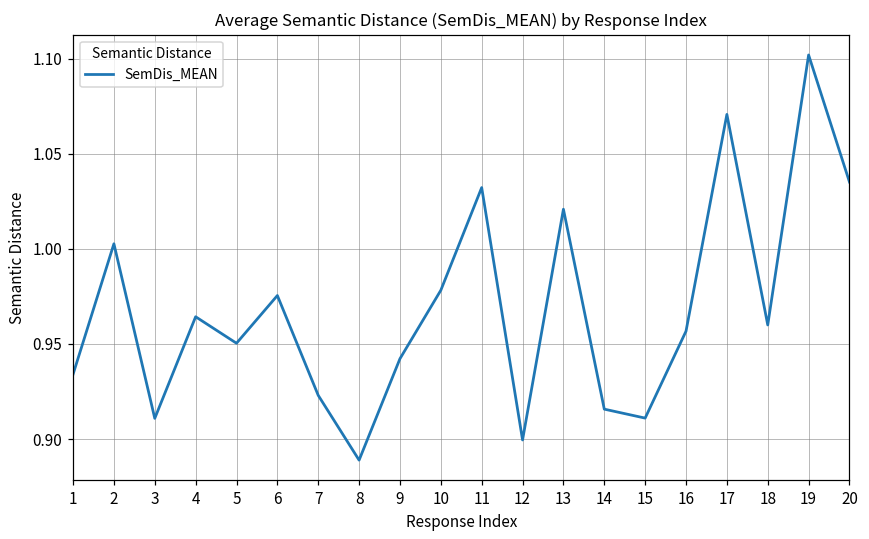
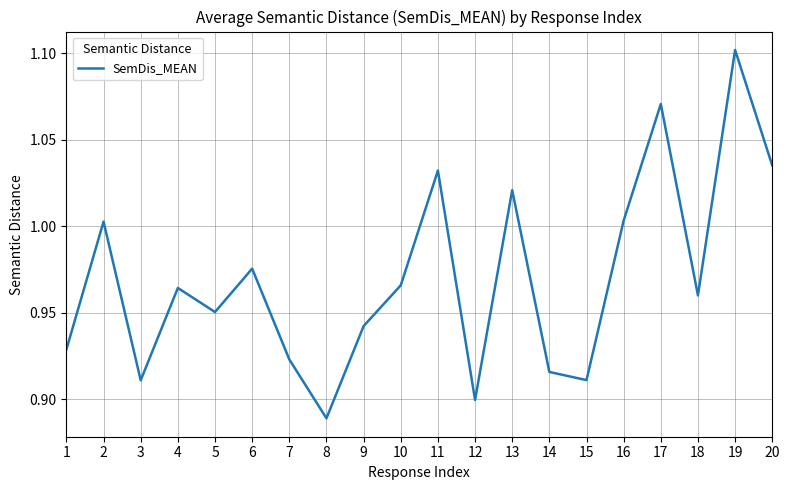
1: 0.934 -> 0.929
10: 0.978 -> 0.966
16: 0.957 -> 1.003
